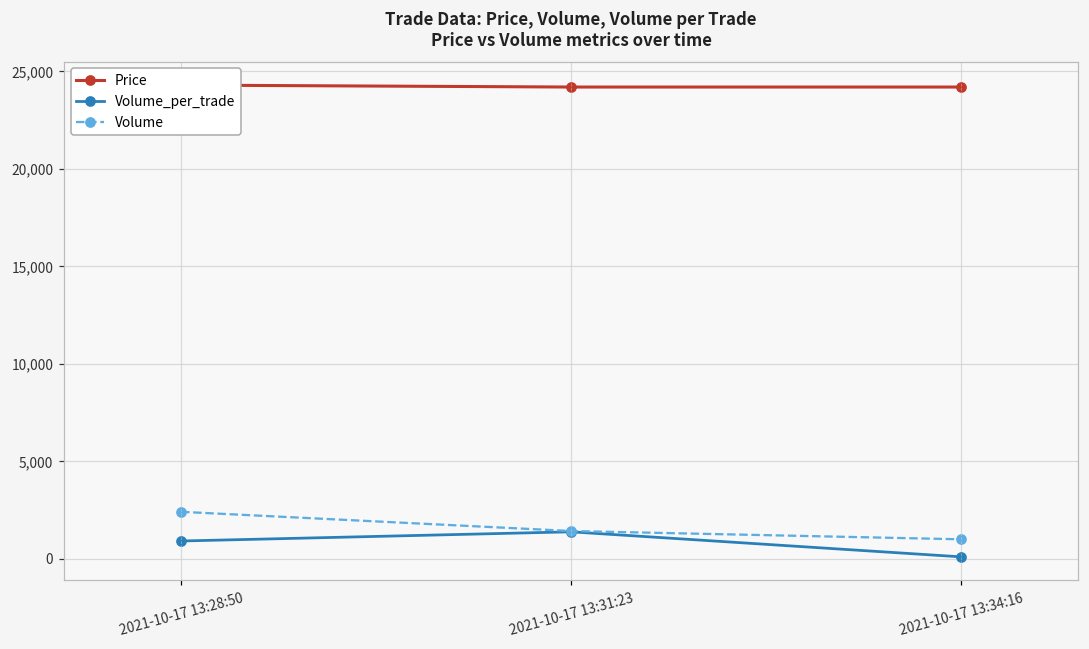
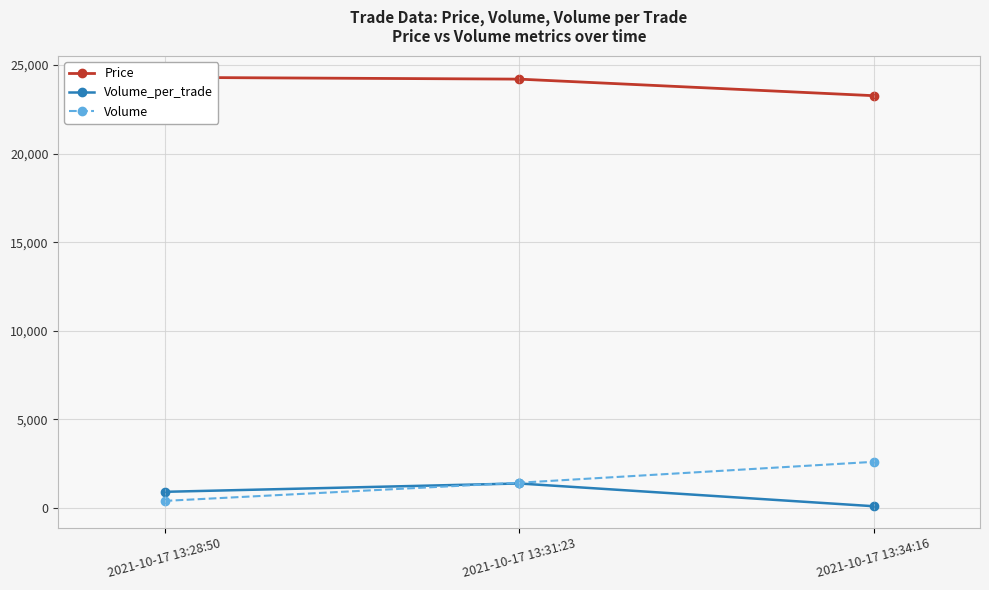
Volume, 2021-10-17 13:28:50: 2,400 -> 400
Price, 2021-10-17 13:34:16: 24,200 -> 23,300
Volume, 2021-10-17 13:34:16: 1,000 -> 2,600
